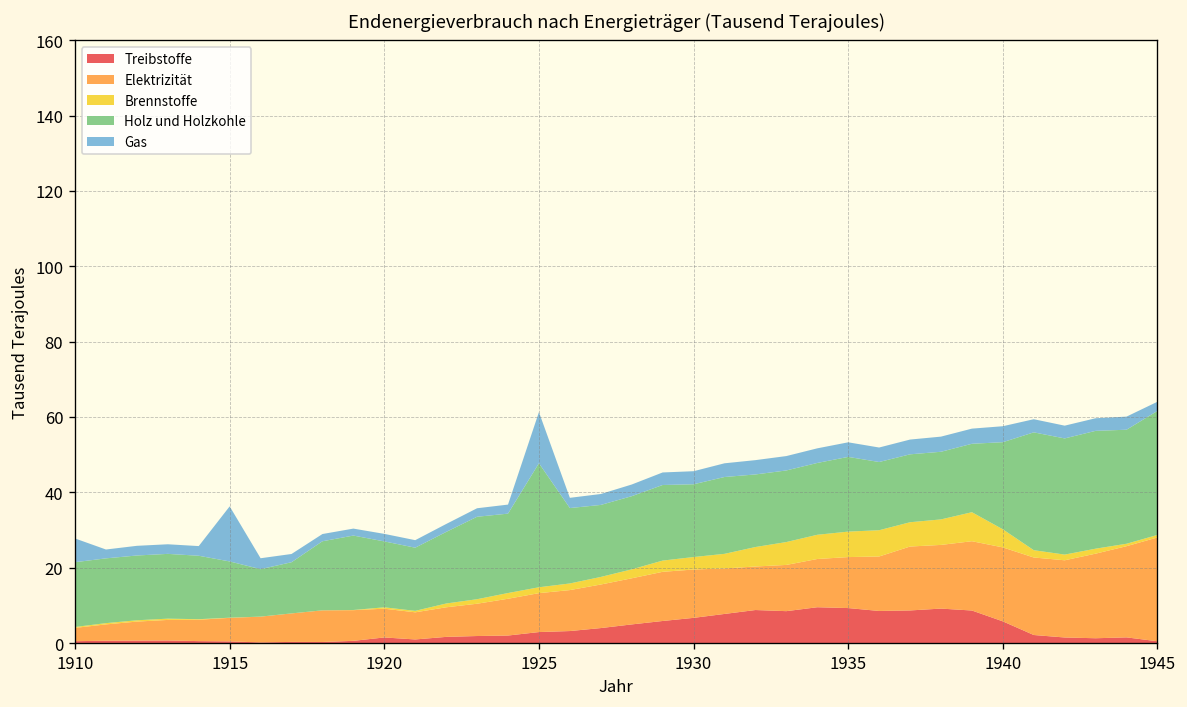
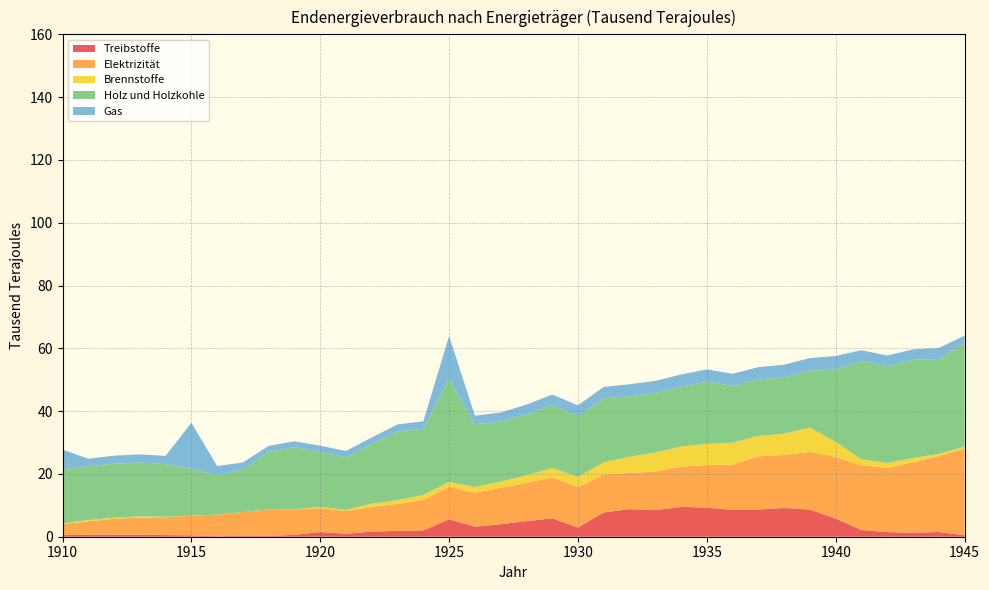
Treibstoffe, 1925: 3 -> 6
Treibstoffe, 1930: 7 -> 3
